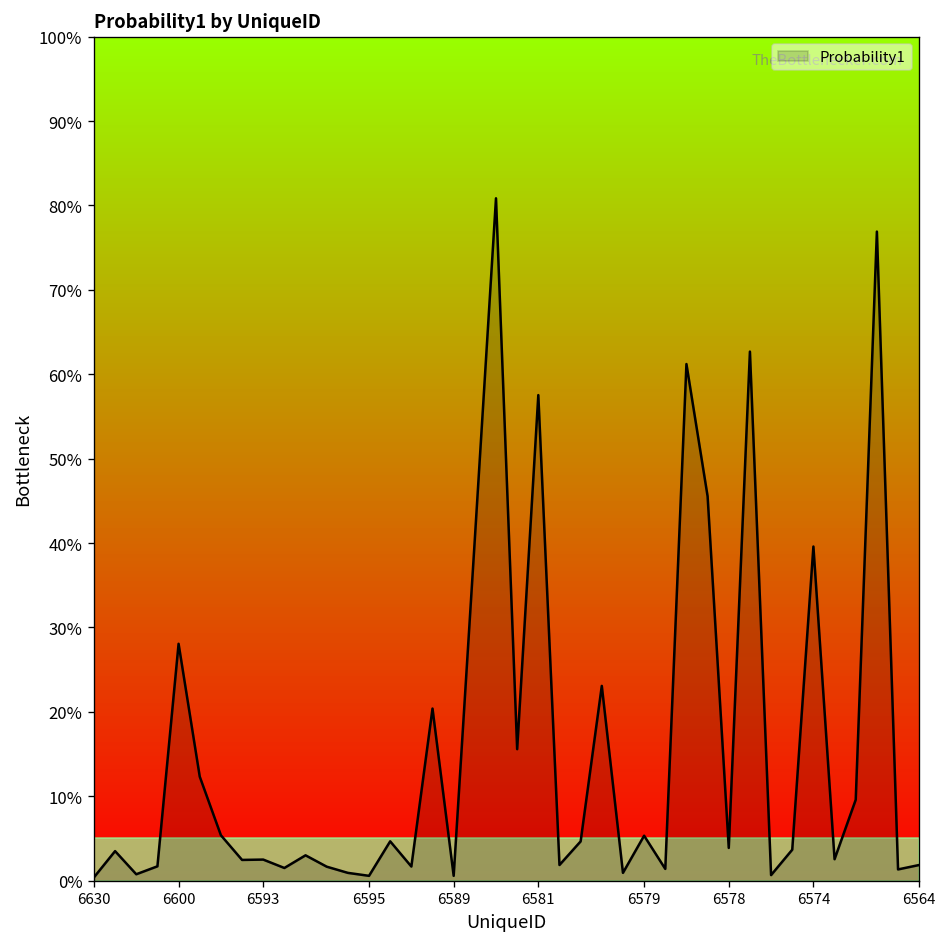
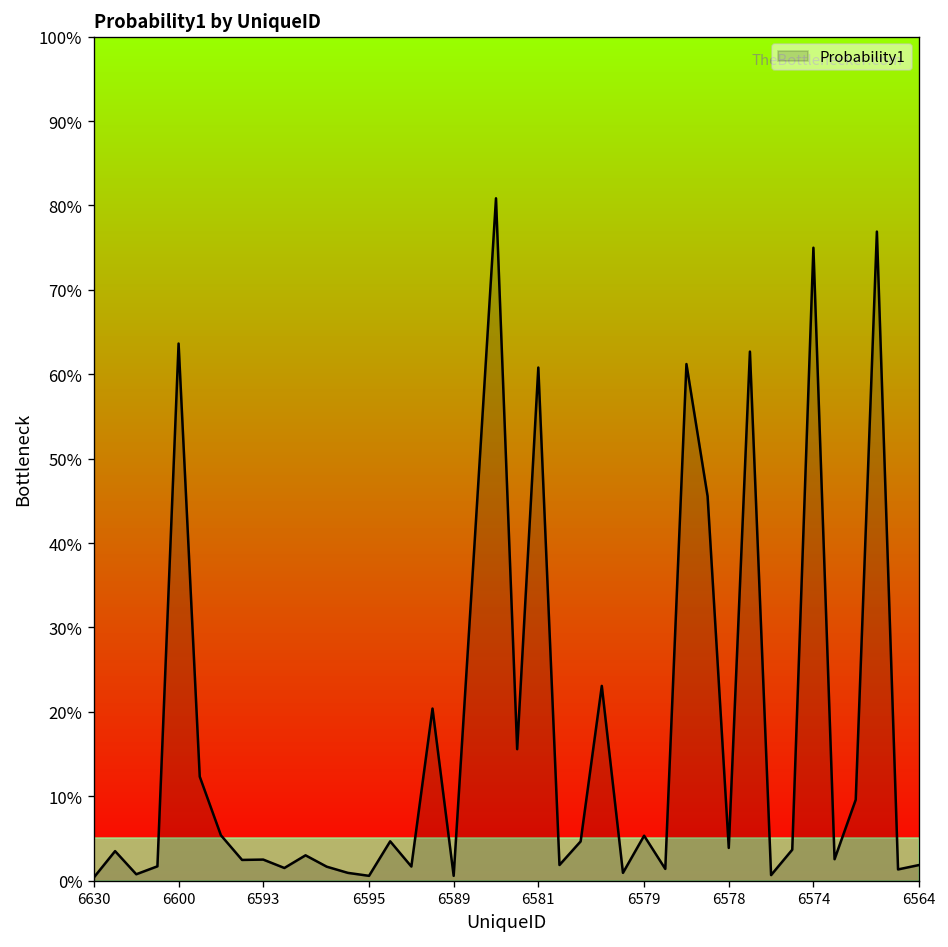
6600: 28% -> 64%
6581: 58% -> 61%
6574: 40% -> 75%
